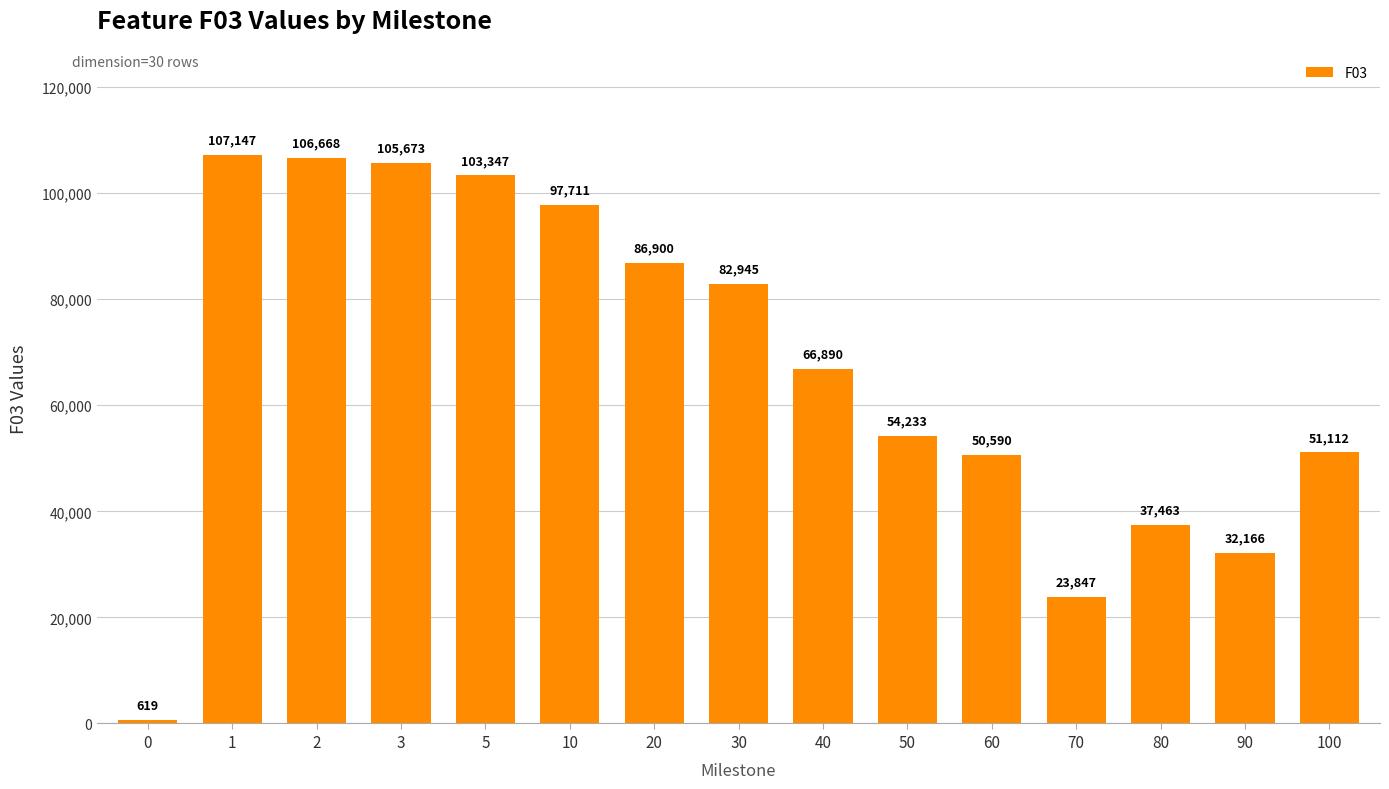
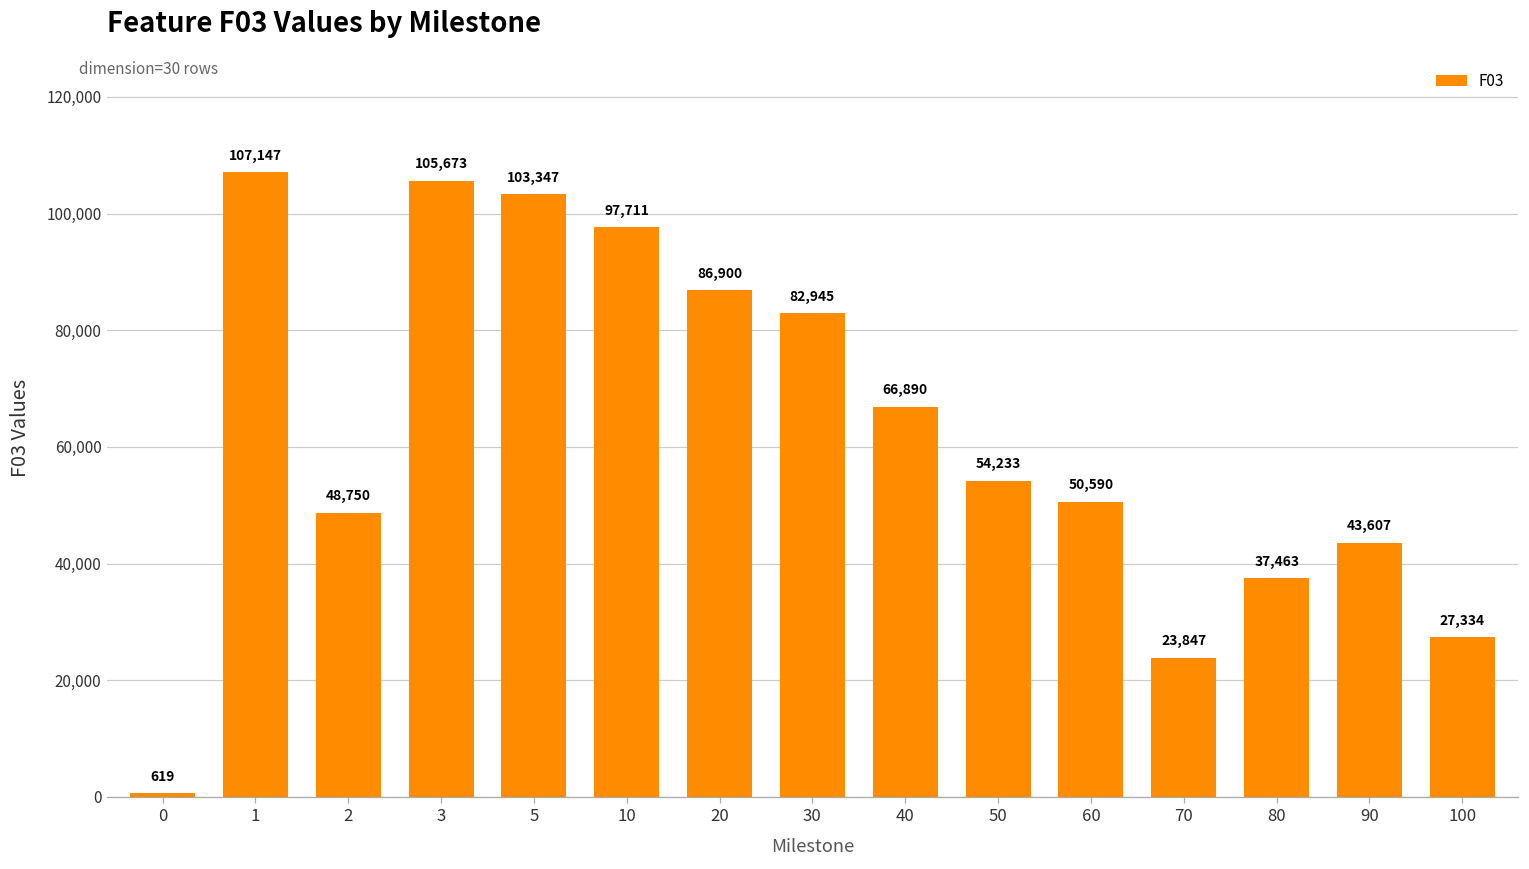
2: 106,668 -> 48,750
90: 32,166 -> 43,607
100: 51,112 -> 27,334
